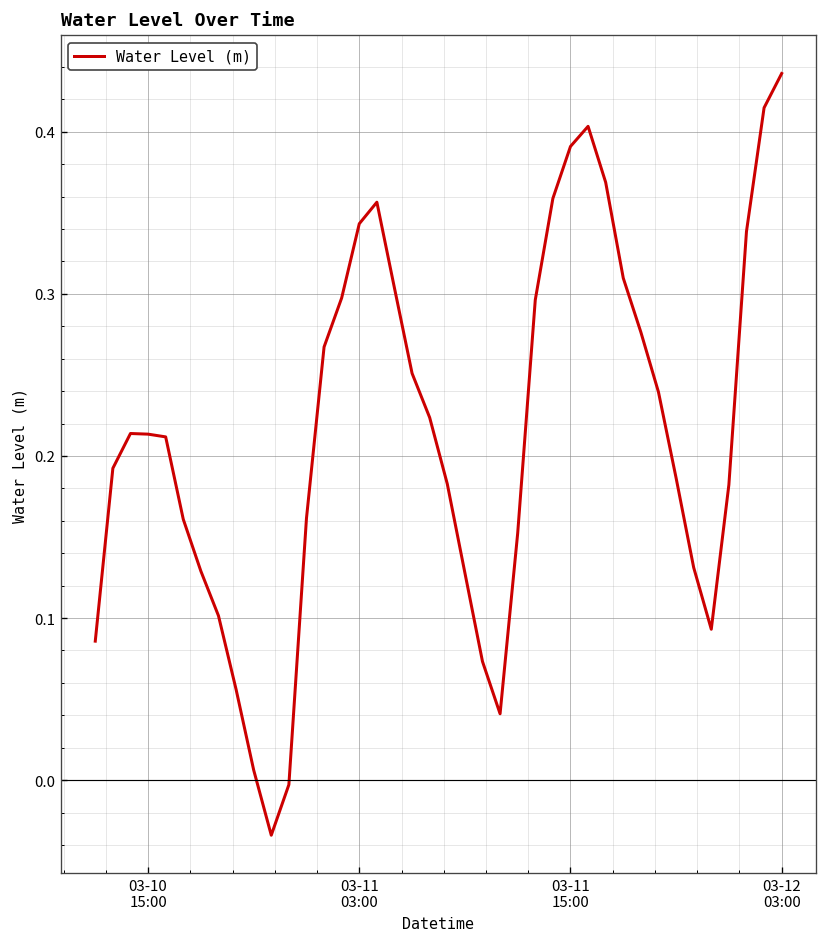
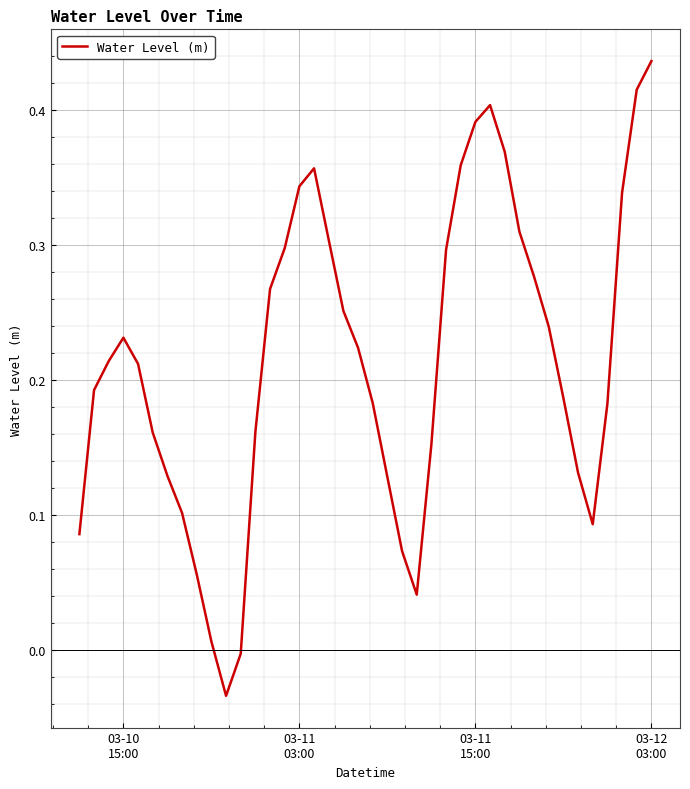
03-10 15:00: 0.213 -> 0.231
